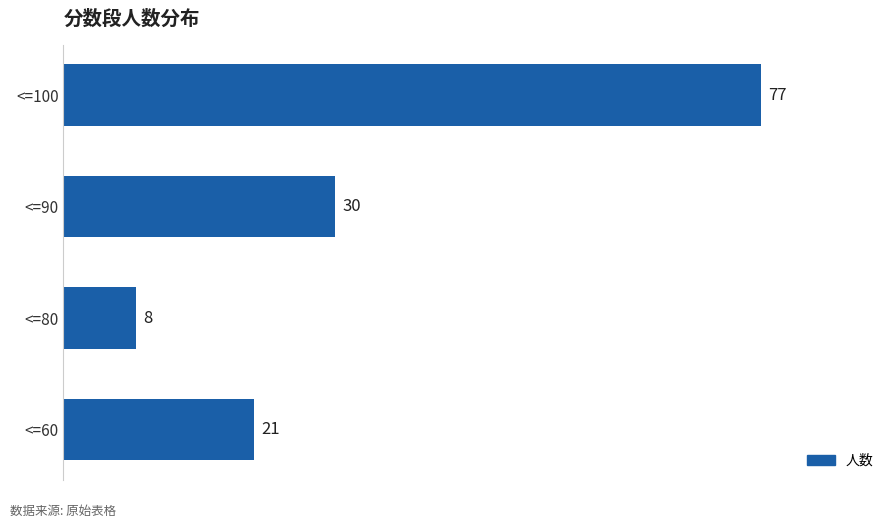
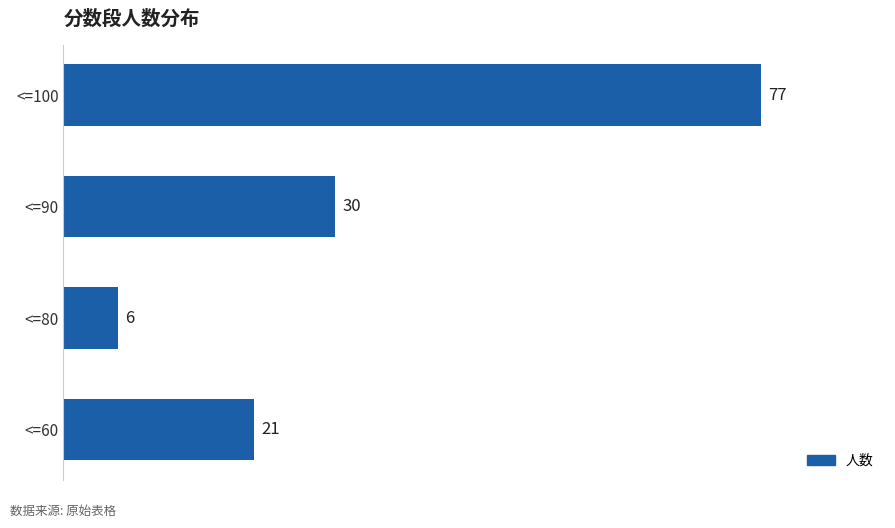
<=80: 8 -> 6
